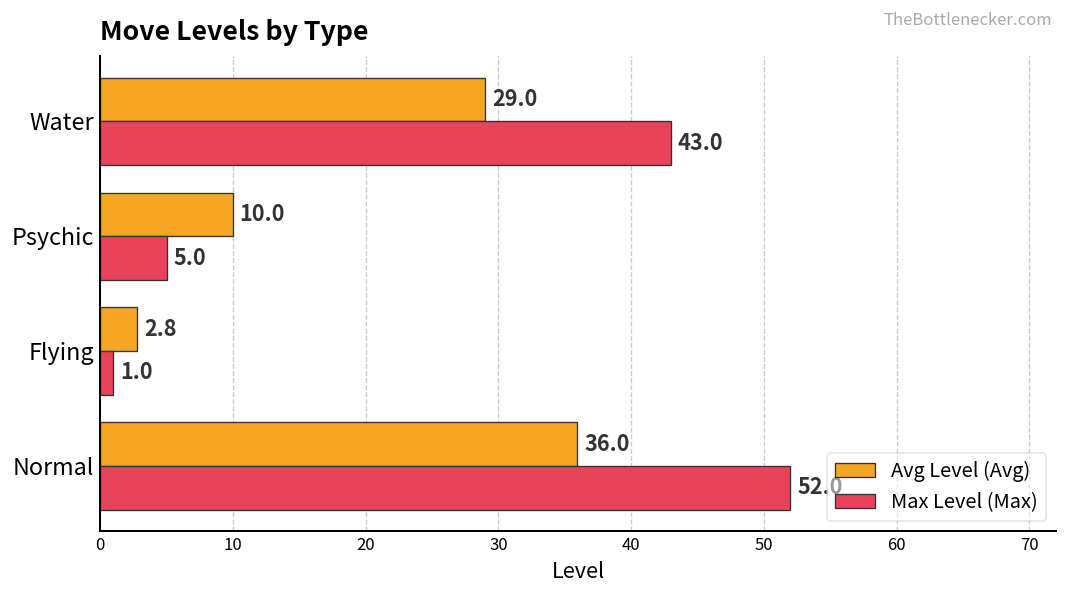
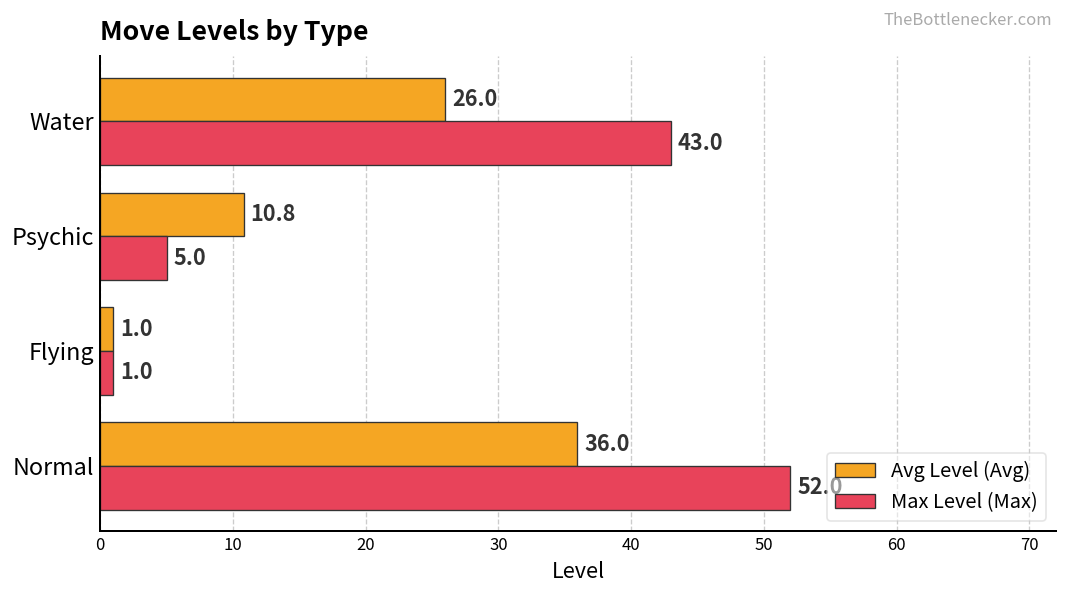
Avg Level (Avg), Water: 29.0 -> 26.0
Avg Level (Avg), Psychic: 10.0 -> 10.8
Avg Level (Avg), Flying: 2.8 -> 1.0
